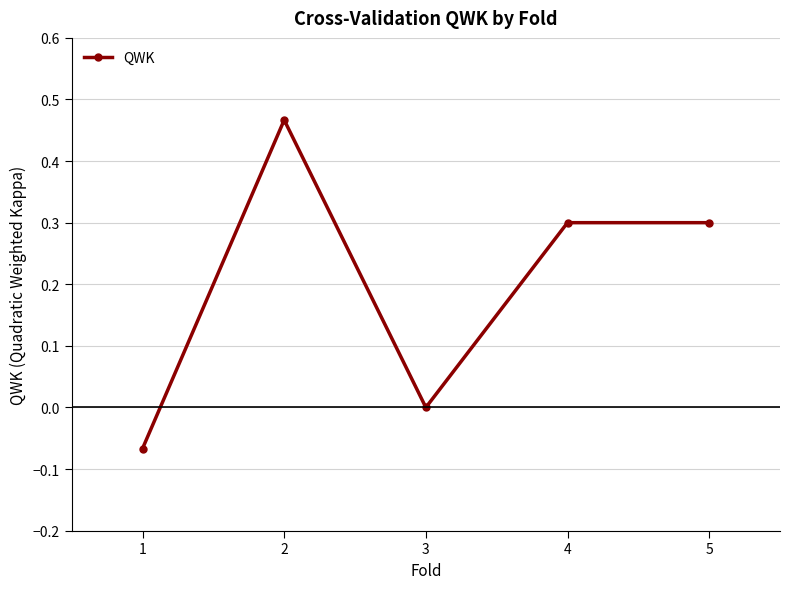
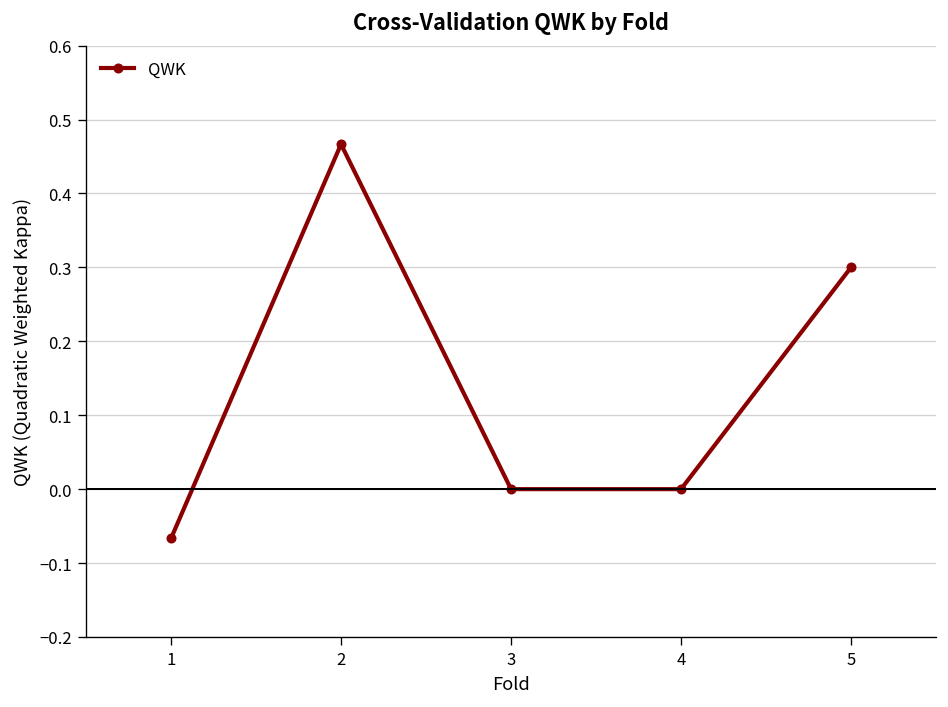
4: 0.3 -> 0.0
